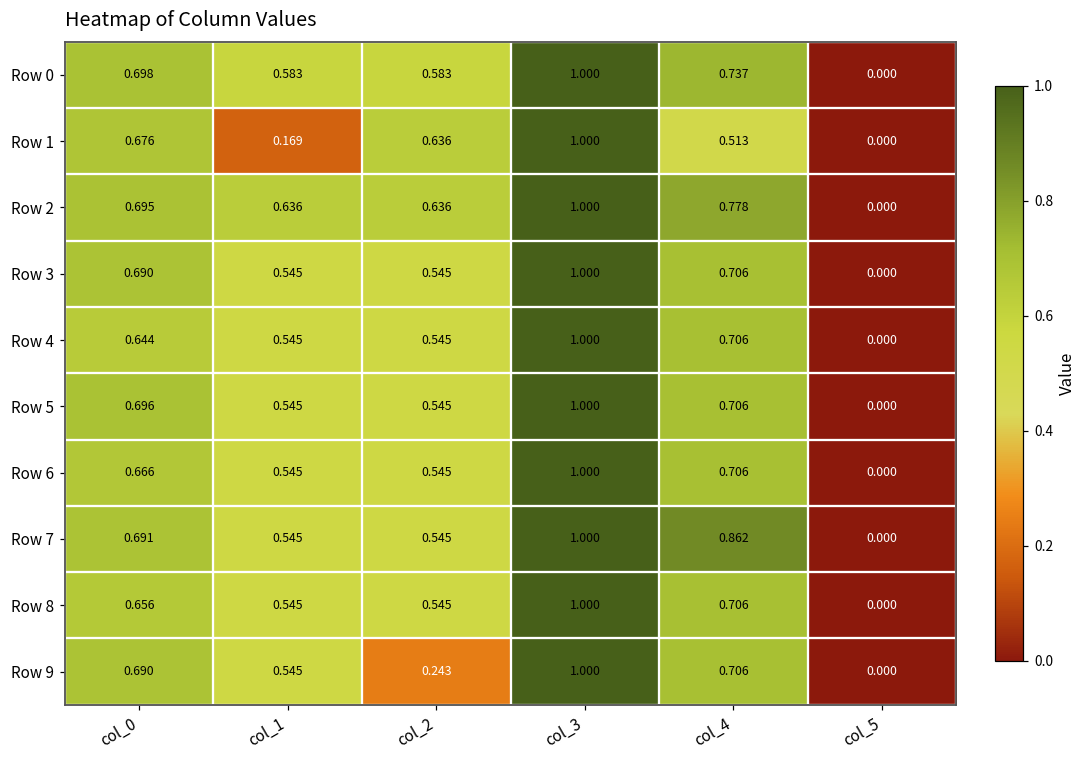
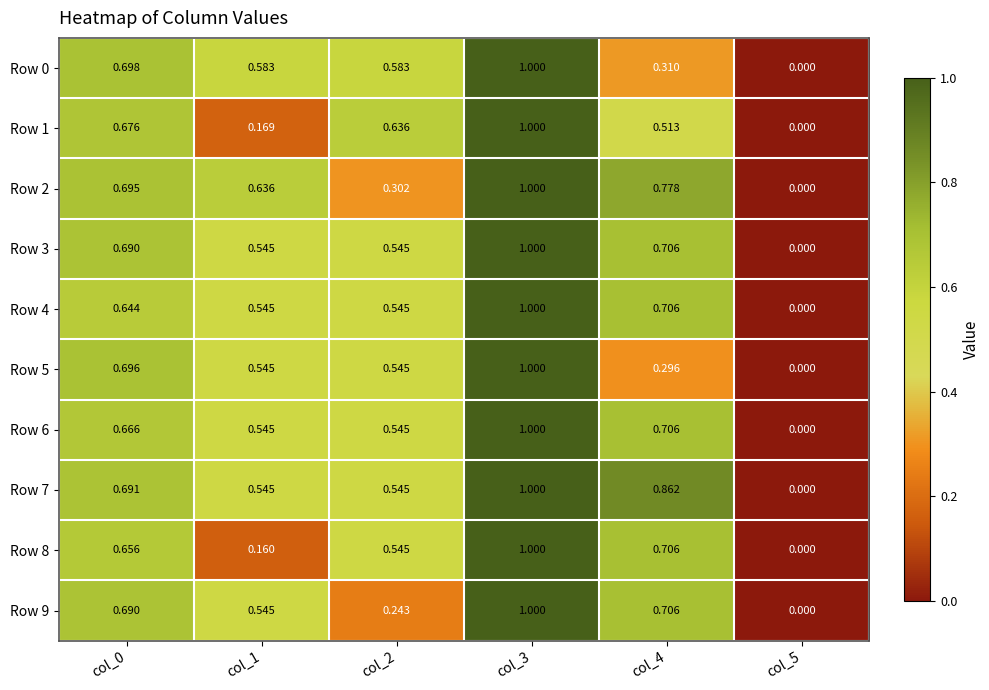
Row 0, col_4: 0.737 -> 0.310
Row 2, col_2: 0.636 -> 0.302
Row 5, col_4: 0.706 -> 0.296
Row 8, col_1: 0.545 -> 0.160
